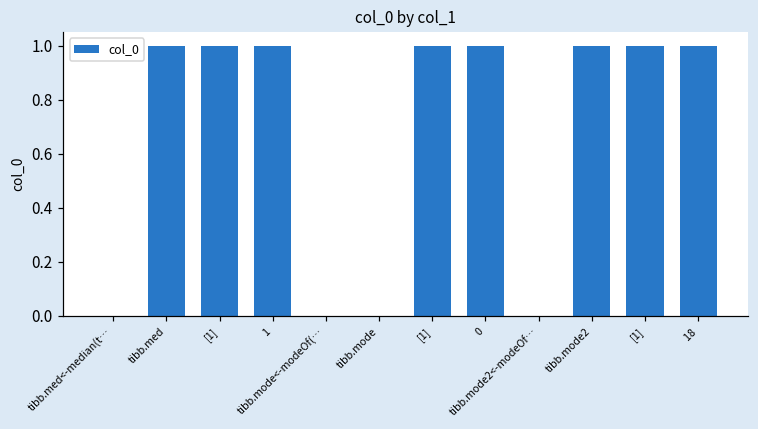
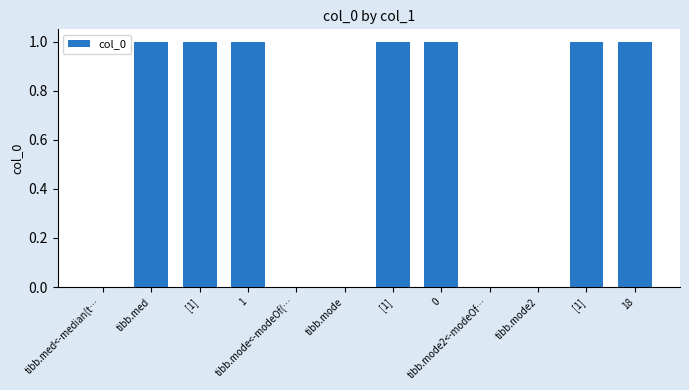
tibb.mode2: 1 -> 0
